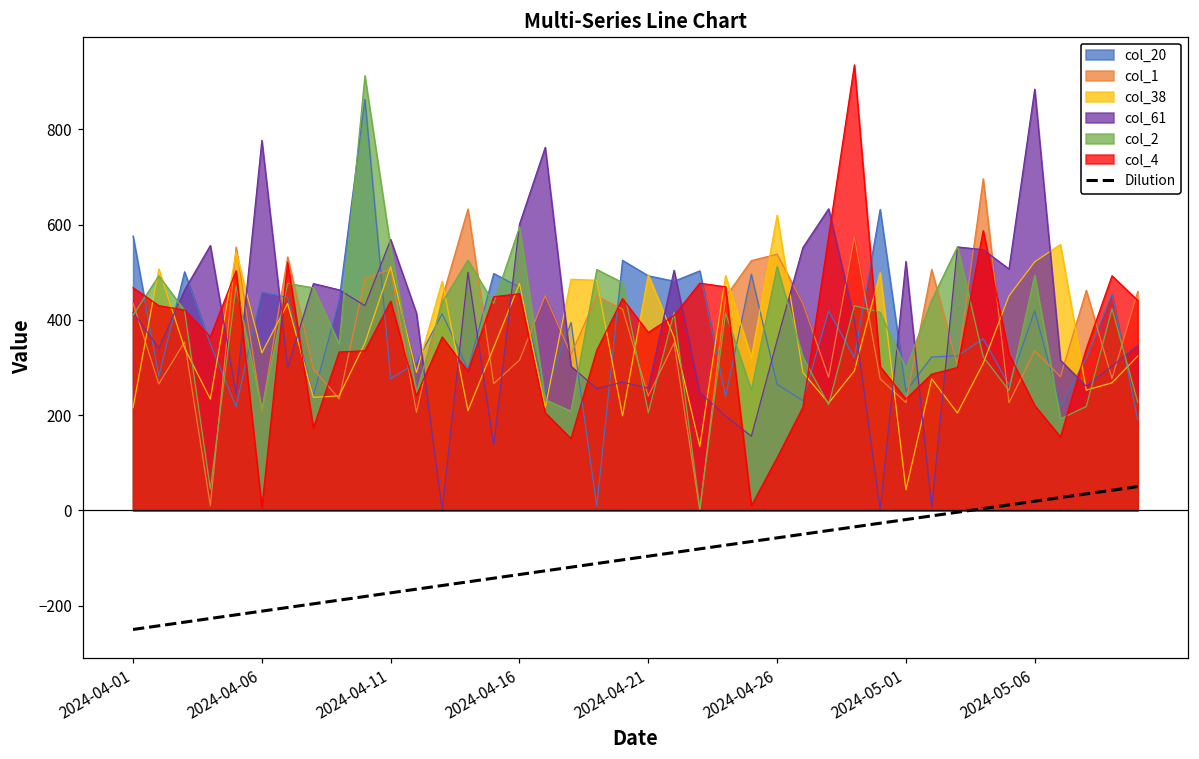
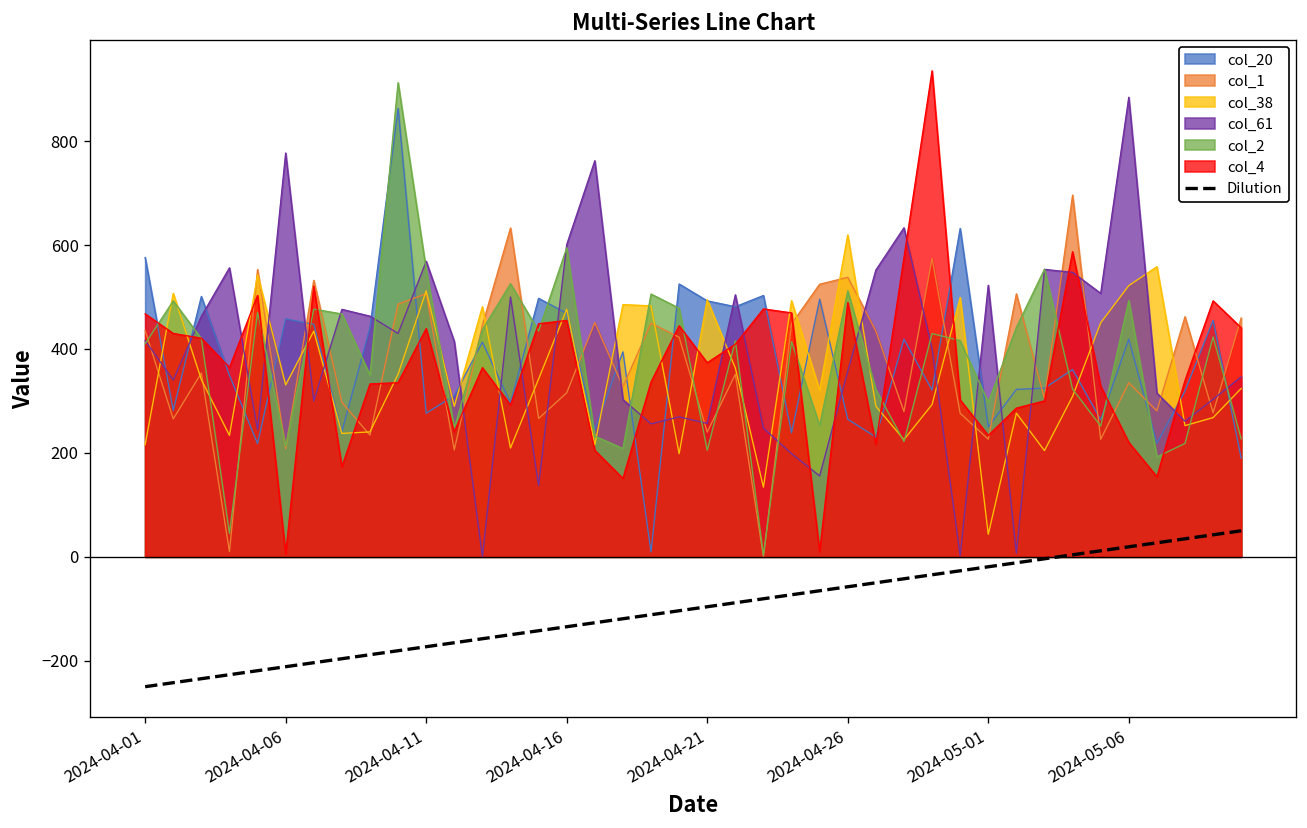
col_4, 2024-04-26: 110 -> 490
